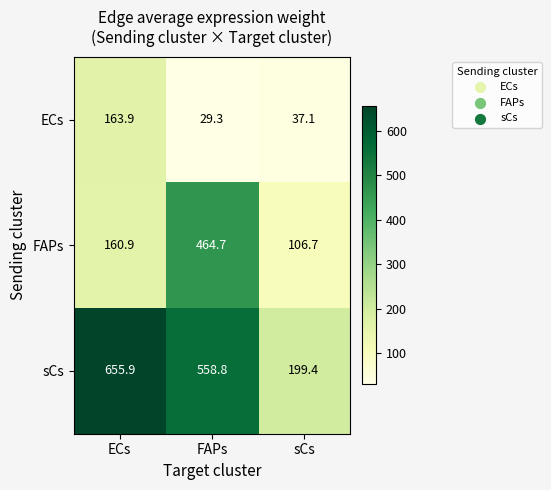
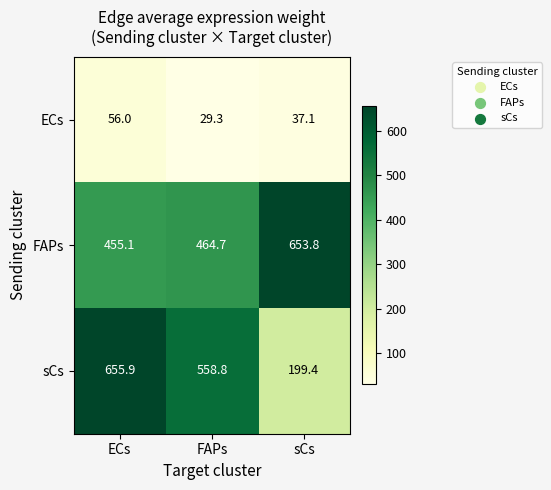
ECs, ECs: 163.9 -> 56.0
FAPs, ECs: 160.9 -> 455.1
FAPs, sCs: 106.7 -> 653.8
